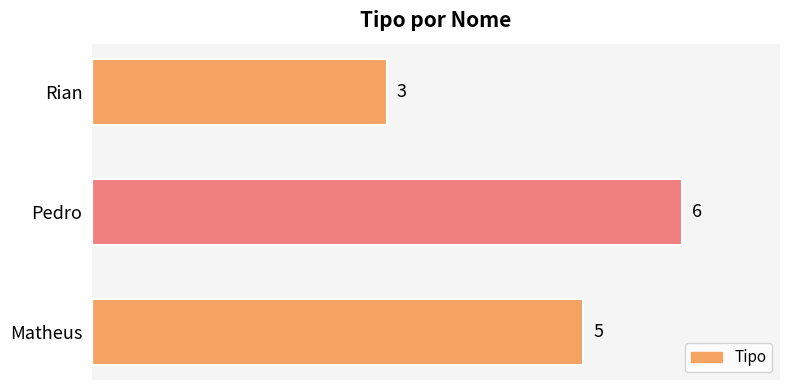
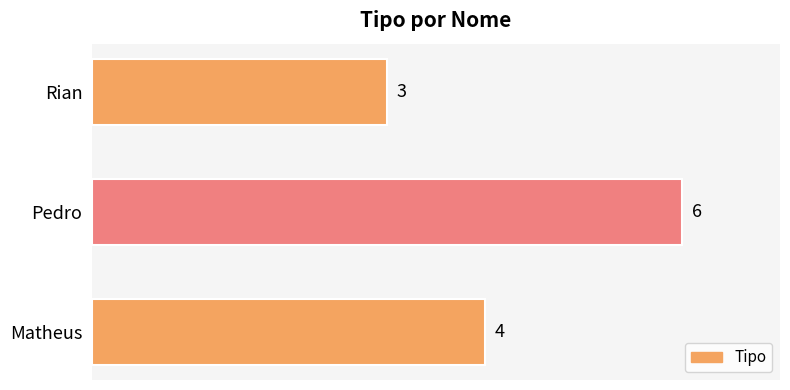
Matheus: 5 -> 4
